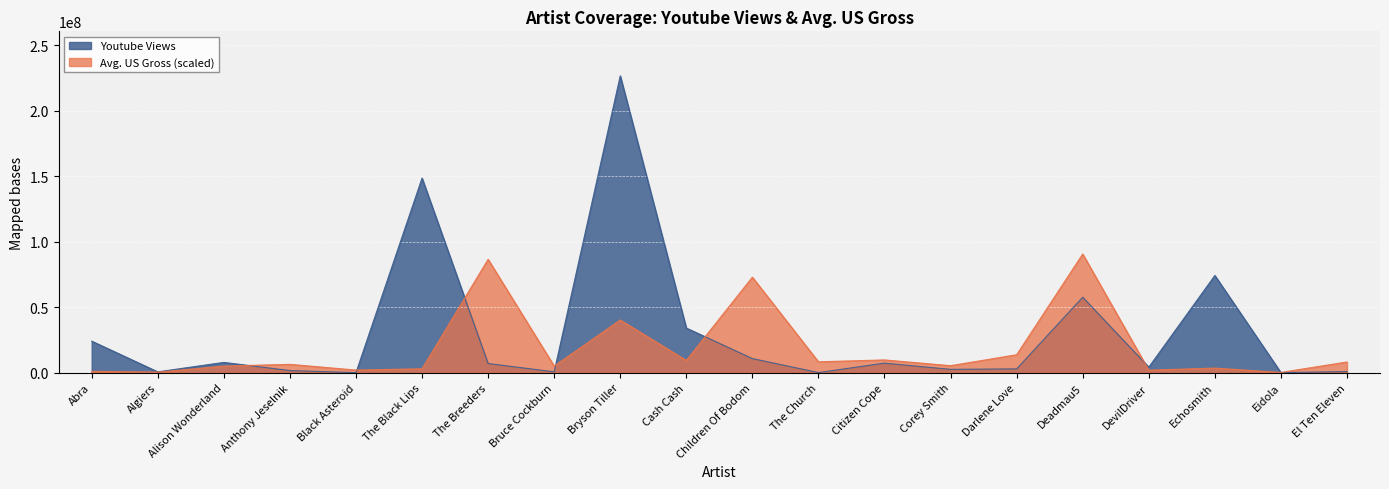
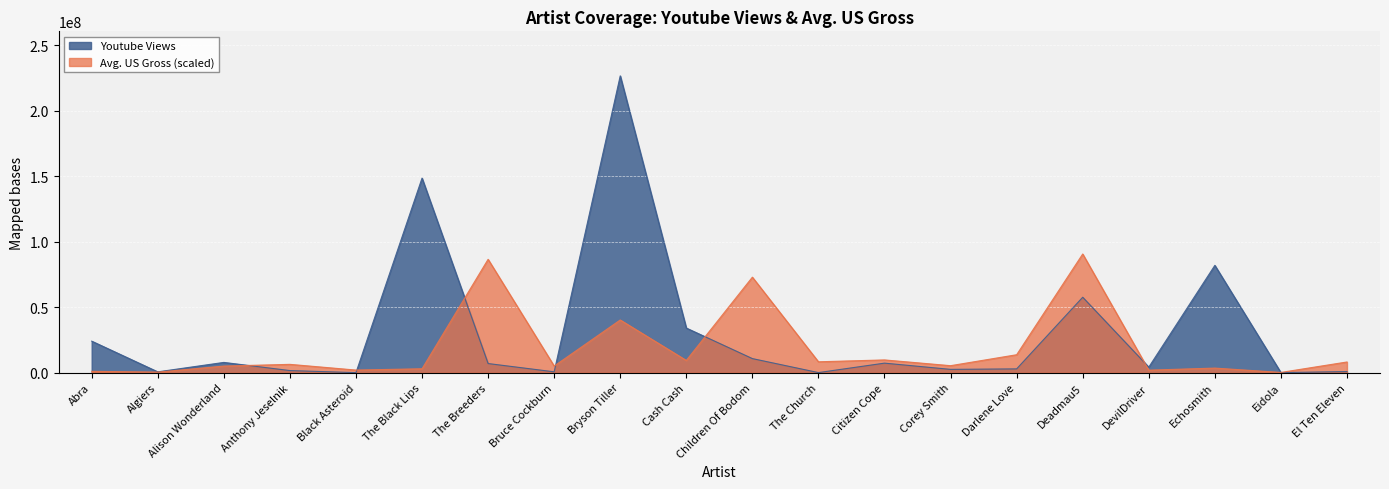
Youtube Views, Echosmith: 74000000 -> 82000000
